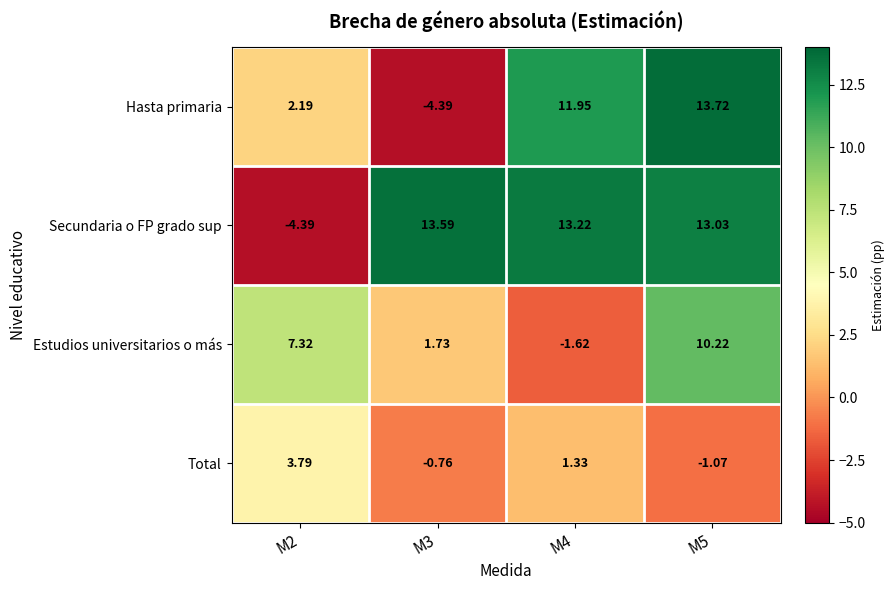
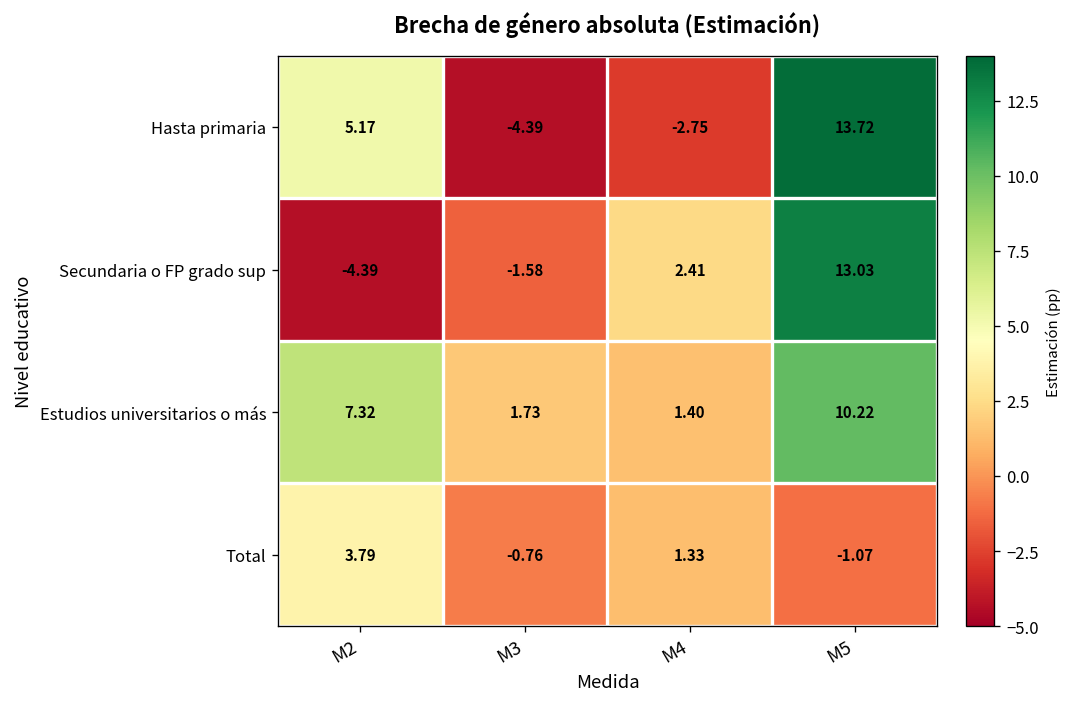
Hasta primaria, M2: 2.19 -> 5.17
Hasta primaria, M4: 11.95 -> -2.75
Secundaria o FP grado sup, M3: 13.59 -> -1.58
Secundaria o FP grado sup, M4: 13.22 -> 2.41
Estudios universitarios o más, M4: -1.62 -> 1.40
